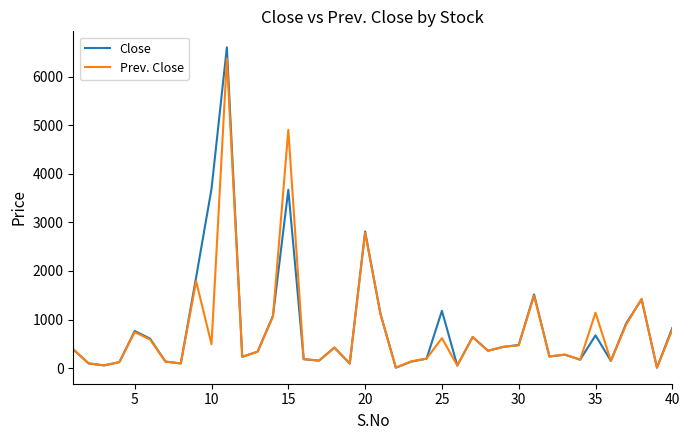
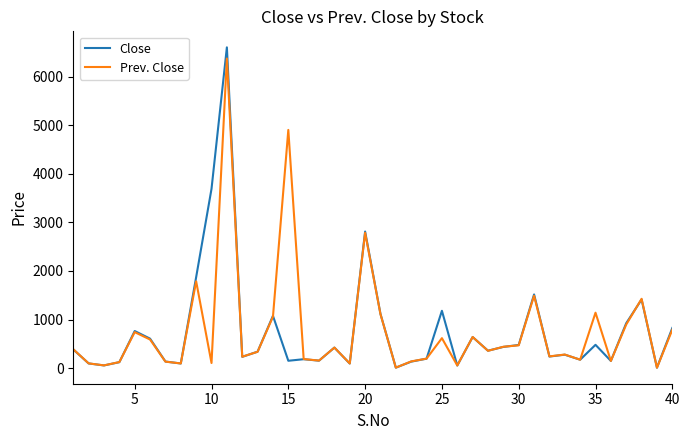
Prev. Close, 10: 500 -> 100
Close, 15: 3700 -> 200
Close, 35: 700 -> 500
